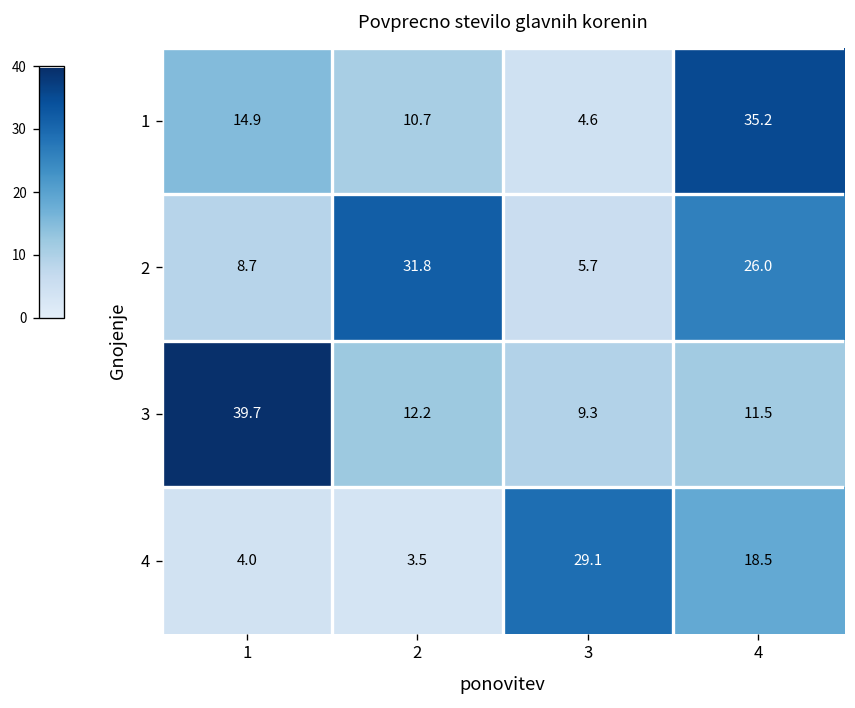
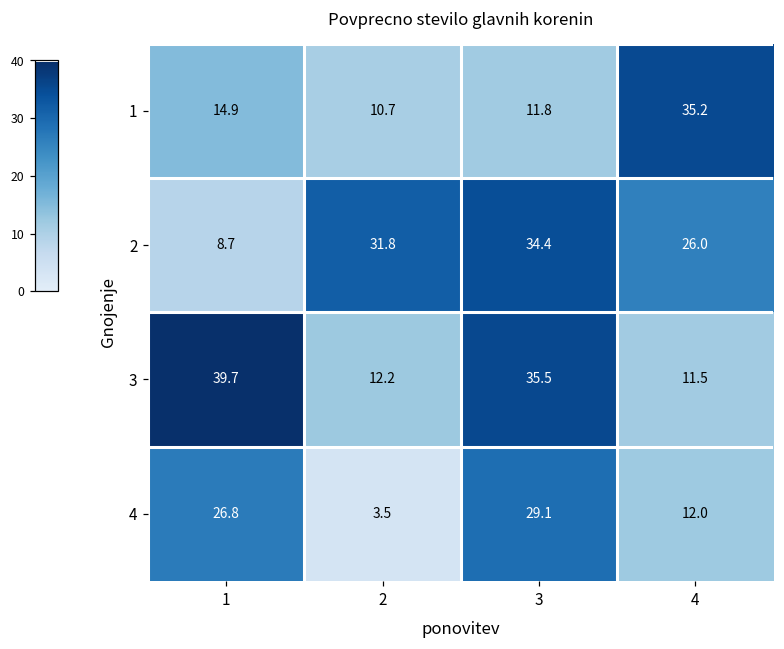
1, 3: 4.6 -> 11.8
2, 3: 5.7 -> 34.4
3, 3: 9.3 -> 35.5
4, 1: 4.0 -> 26.8
4, 4: 18.5 -> 12.0
